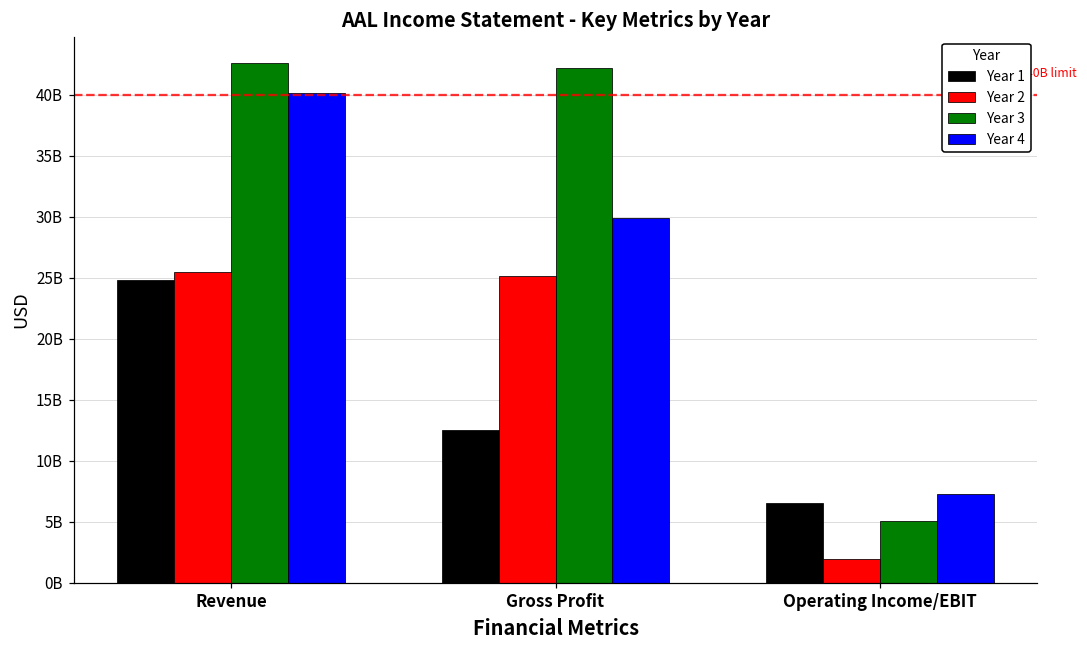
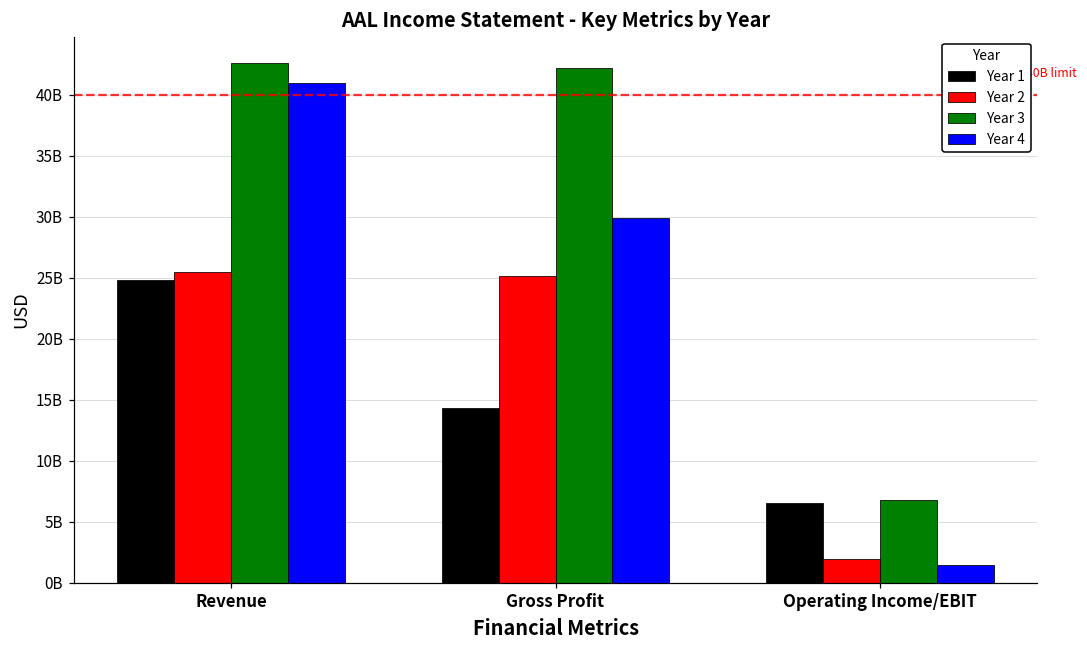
Year 4, Revenue: 40200000000 -> 41000000000
Year 1, Gross Profit: 12500000000 -> 14400000000
Year 3, Operating Income/EBIT: 5000000000 -> 6800000000
Year 4, Operating Income/EBIT: 7300000000 -> 1500000000
